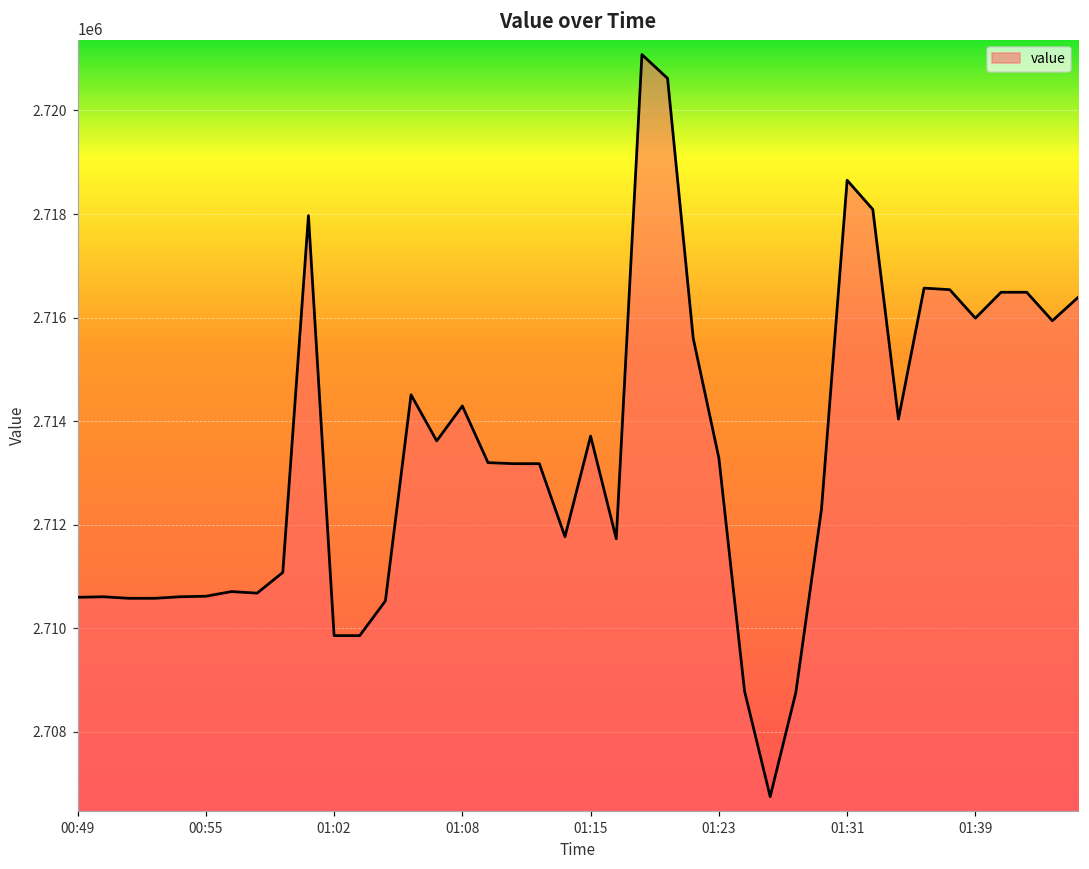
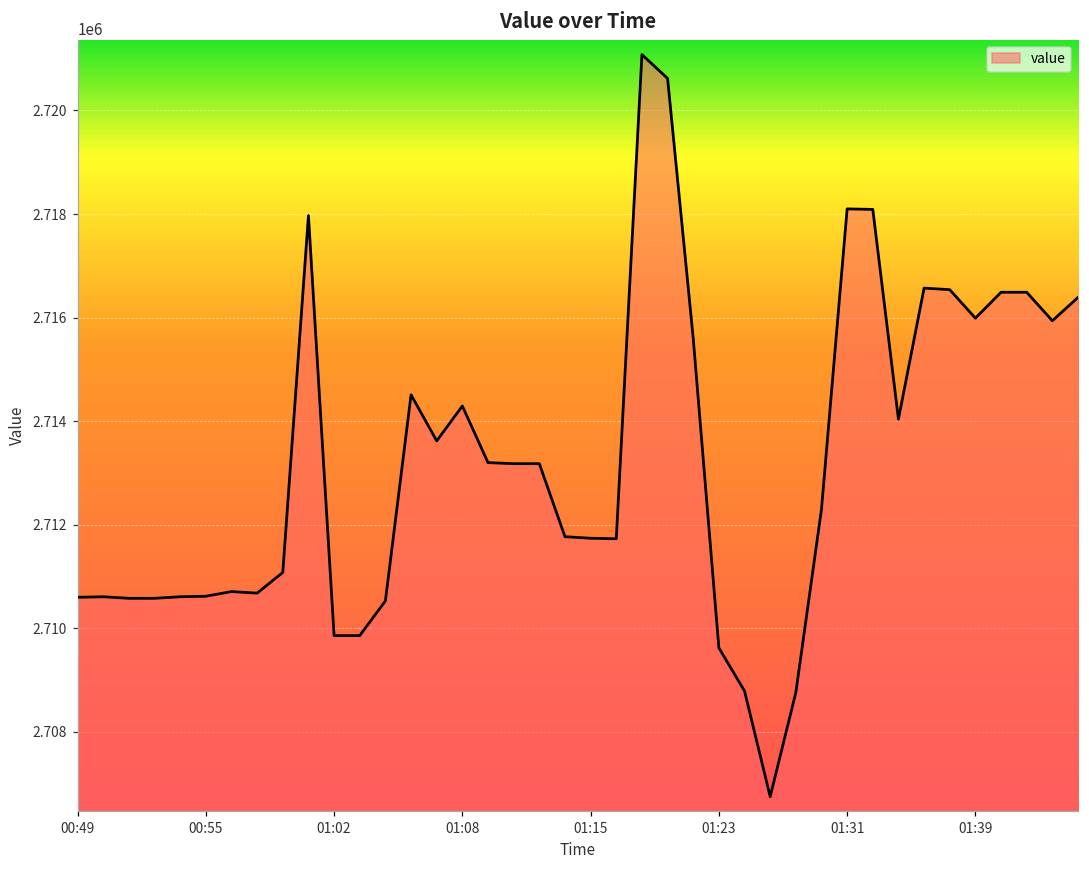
01:15: 2713700 -> 2711700
01:23: 2713300 -> 2709600
01:31: 2718700 -> 2718100
